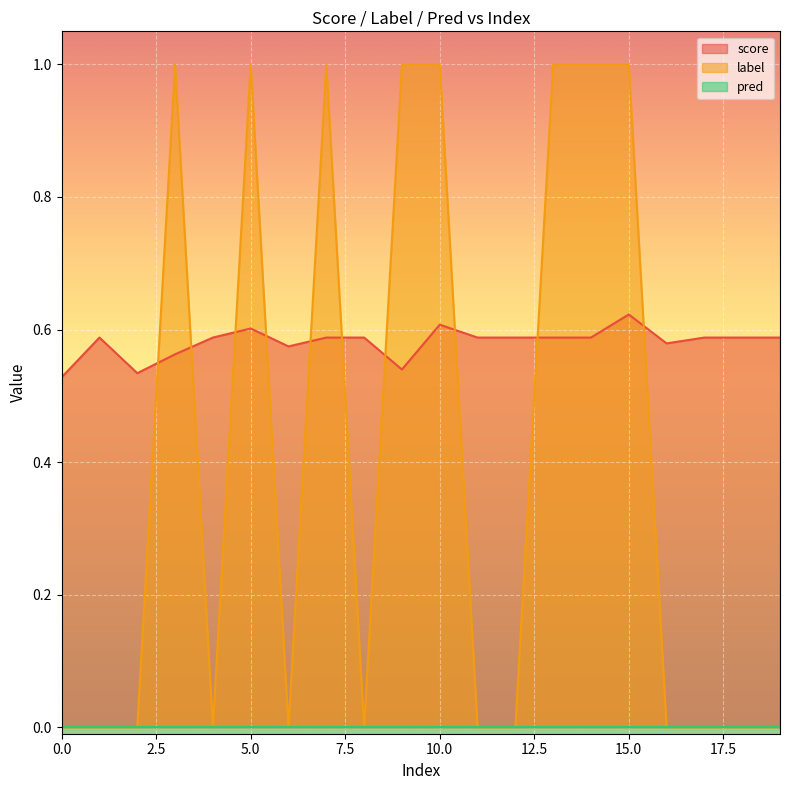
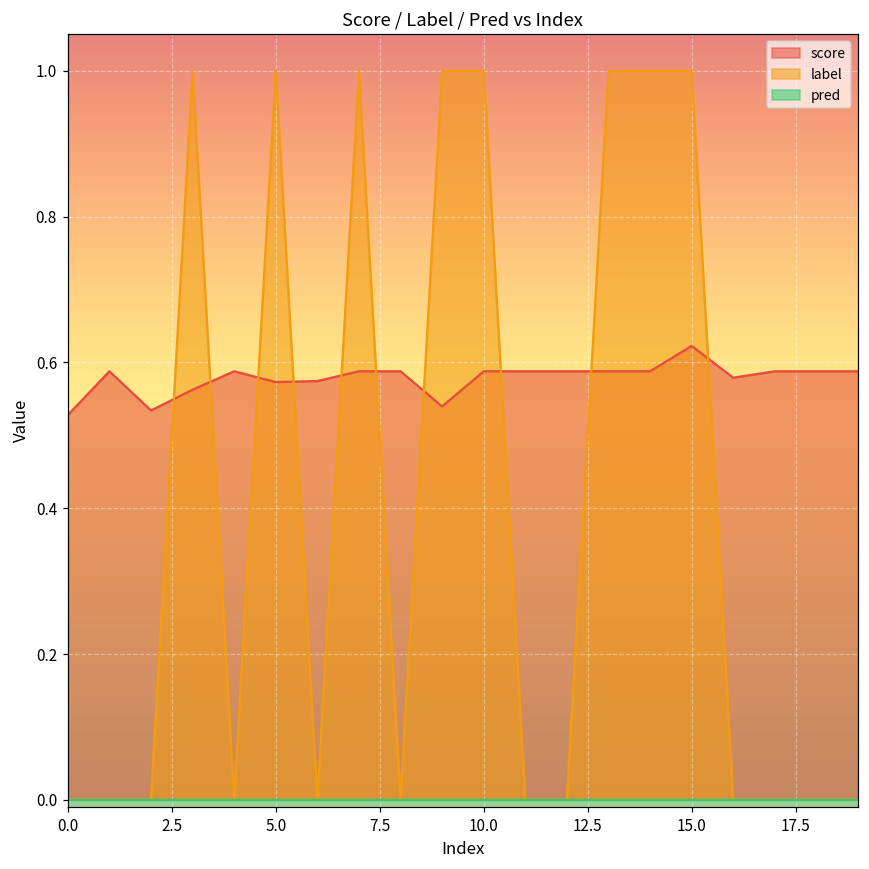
score, 5.0: 0.60 -> 0.57
score, 10.0: 0.61 -> 0.59
